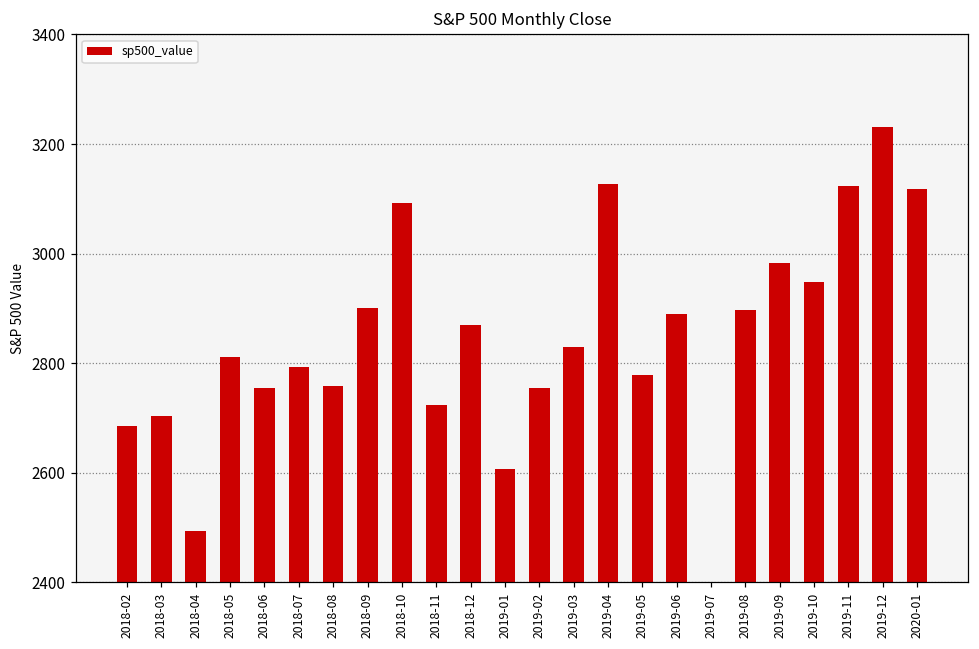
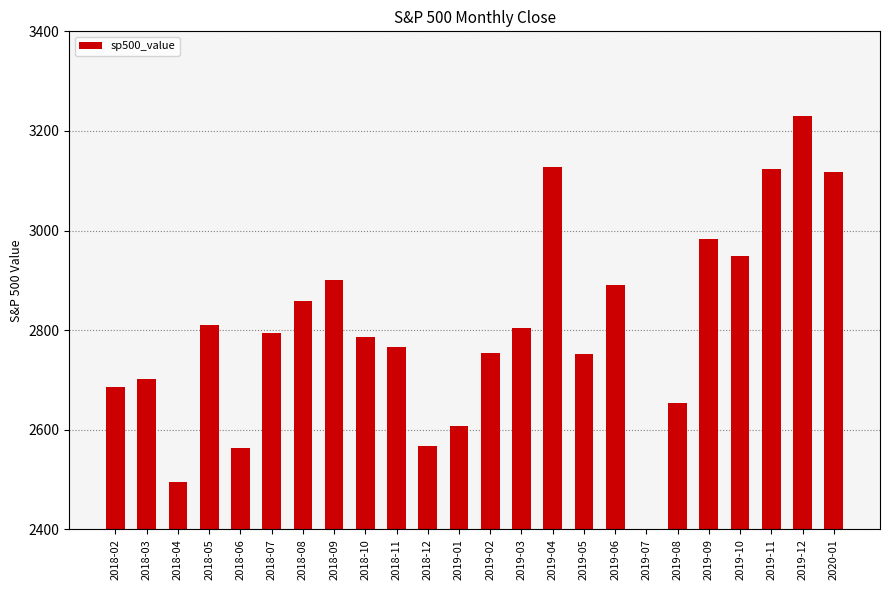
2018-06: 2750 -> 2560
2018-08: 2760 -> 2860
2018-10: 3090 -> 2790
2018-11: 2720 -> 2770
2018-12: 2870 -> 2570
2019-03: 2830 -> 2800
2019-05: 2780 -> 2750
2019-08: 2900 -> 2650
